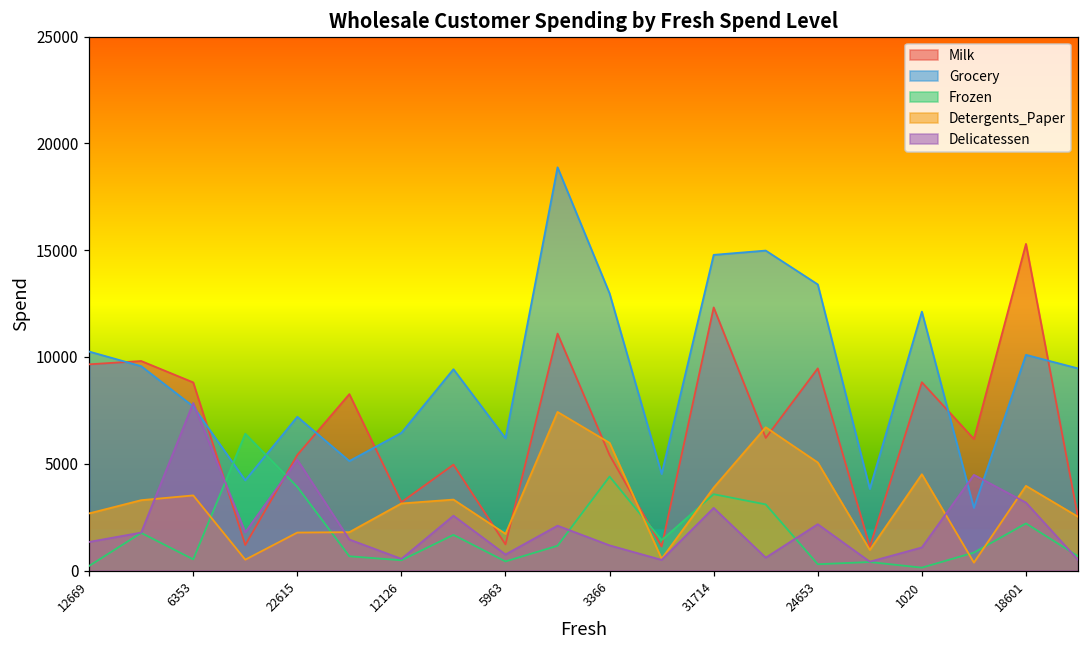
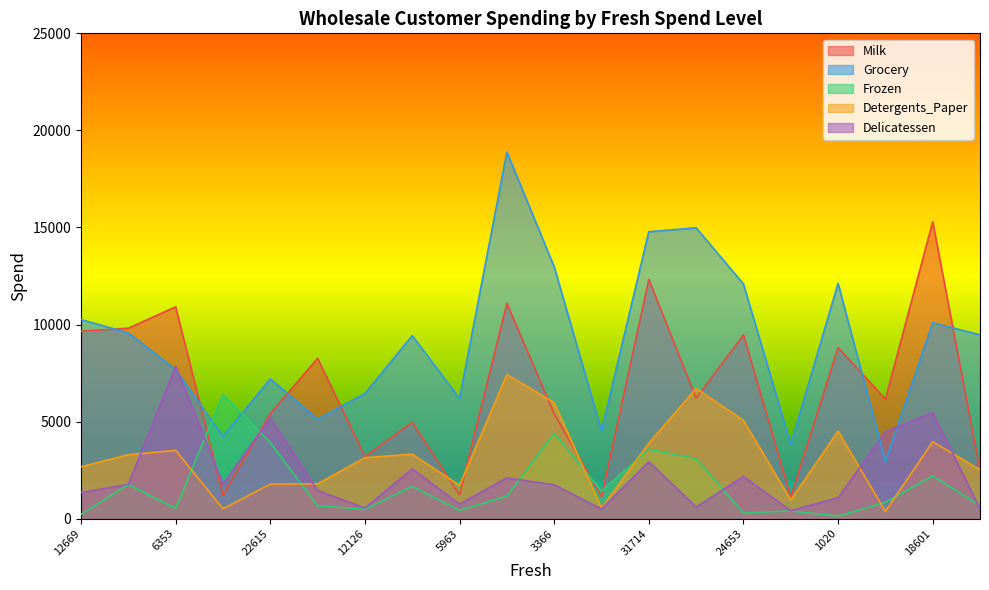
Milk, 6353: 8800 -> 10900
Delicatessen, 3366: 1200 -> 1700
Grocery, 24653: 13400 -> 12100
Delicatessen, 18601: 3200 -> 5500
